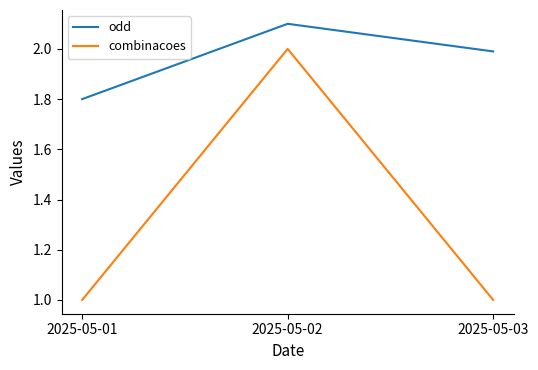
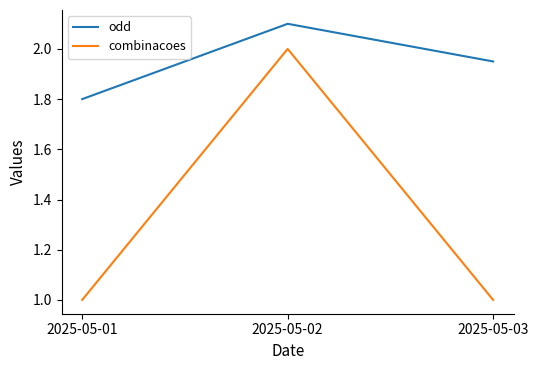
odd, 2025-05-03: 1.99 -> 1.95
